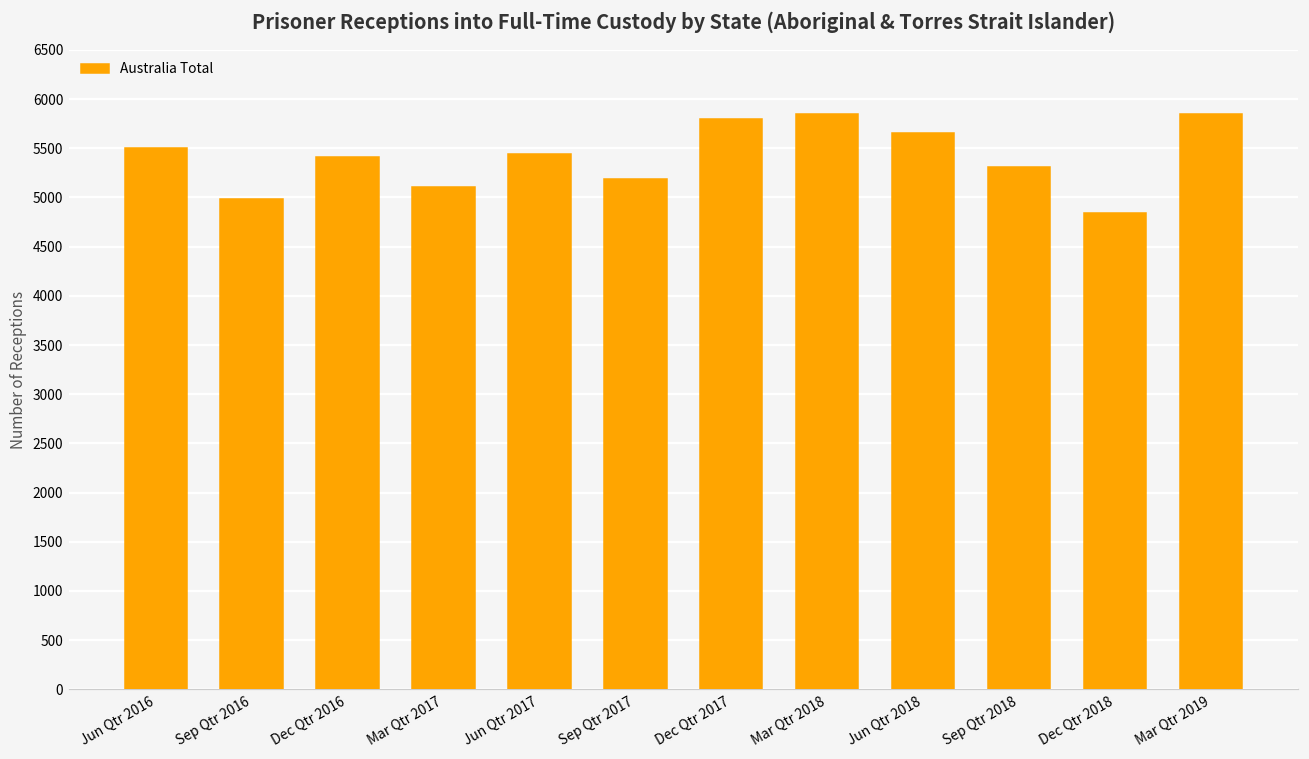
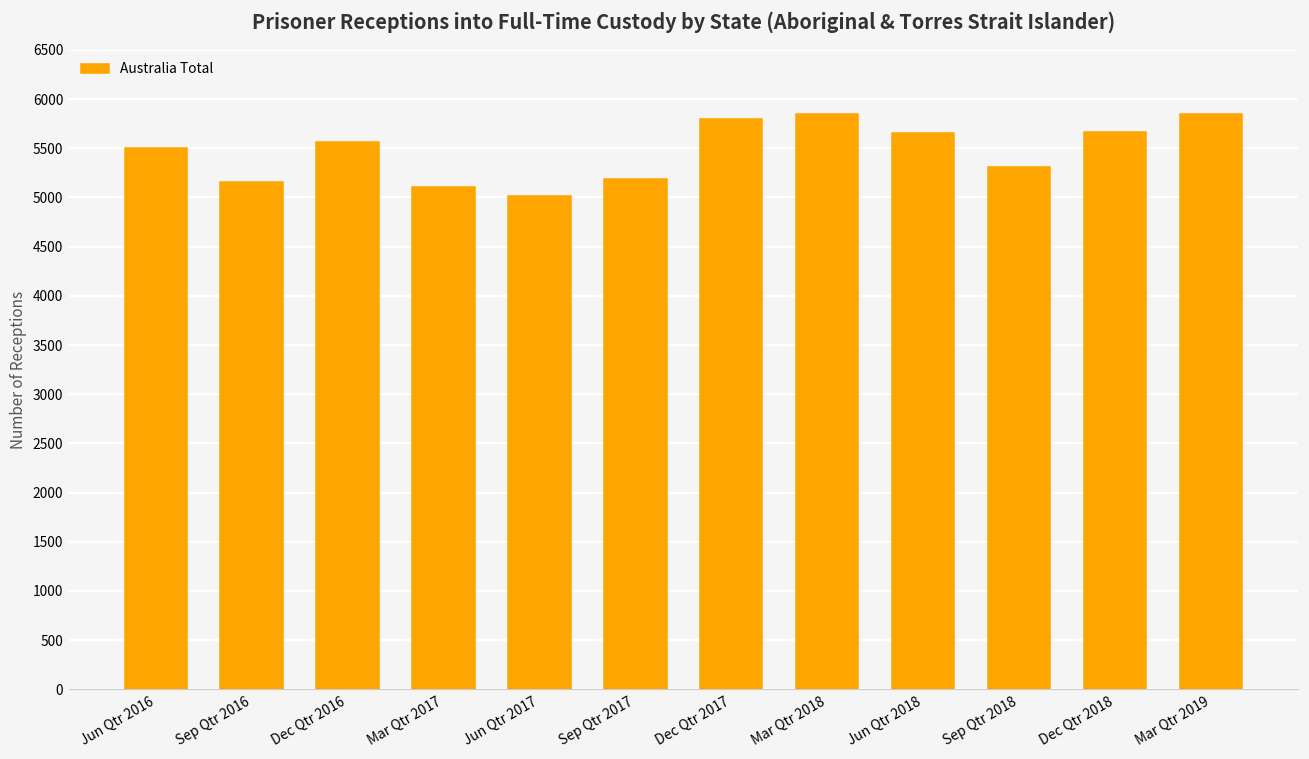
Sep Qtr 2016: 5000 -> 5200
Dec Qtr 2016: 5400 -> 5600
Jun Qtr 2017: 5400 -> 5000
Dec Qtr 2018: 4800 -> 5700
